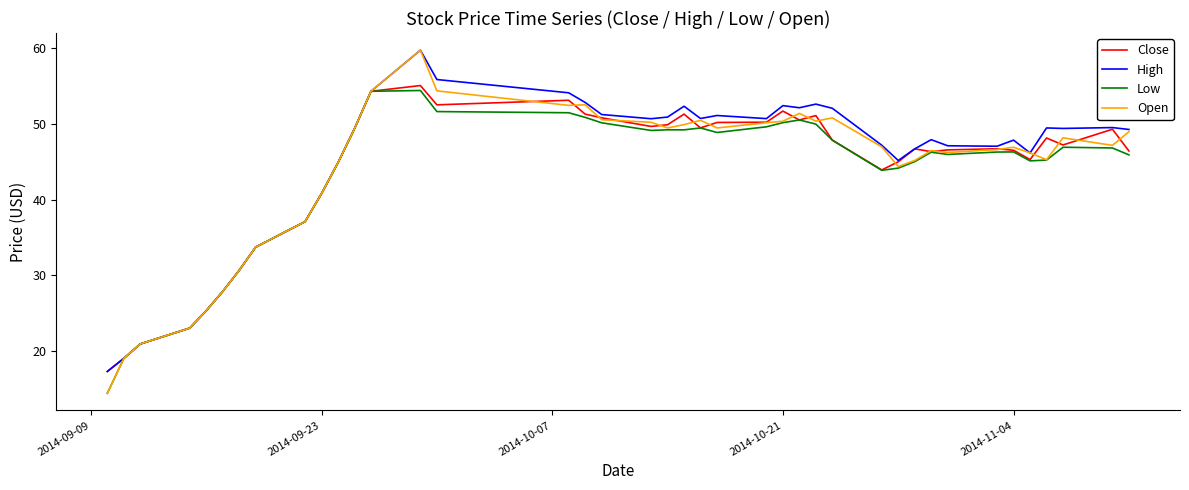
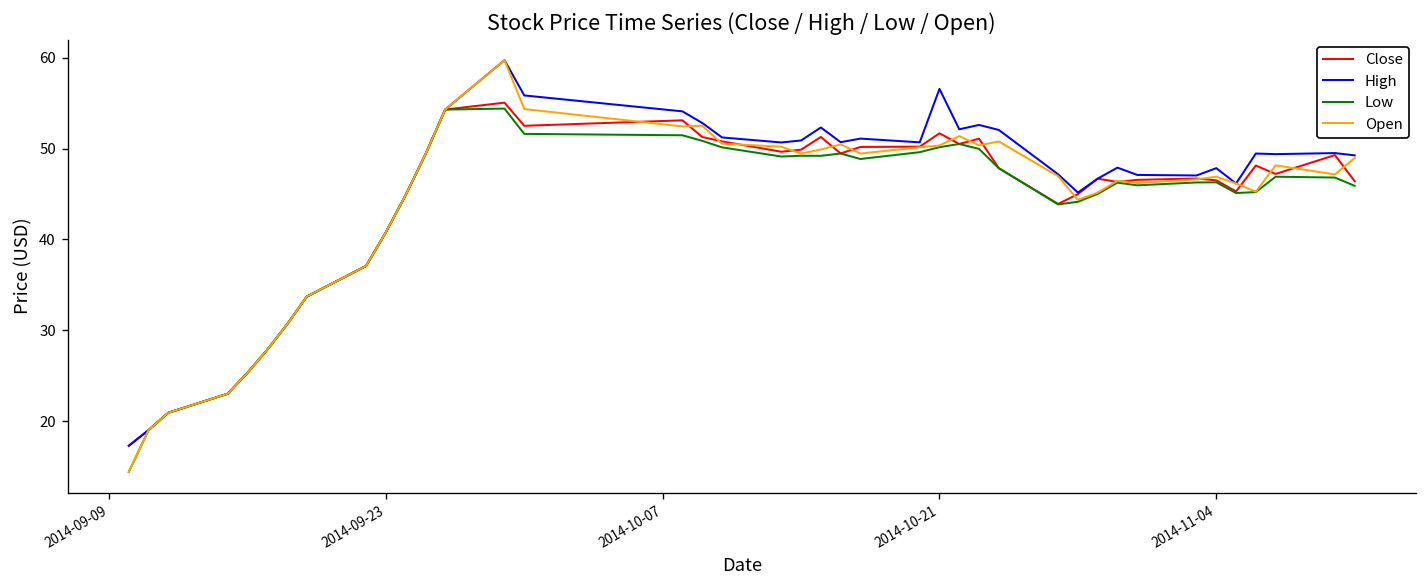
High, 2014-10-21: 52 -> 57
